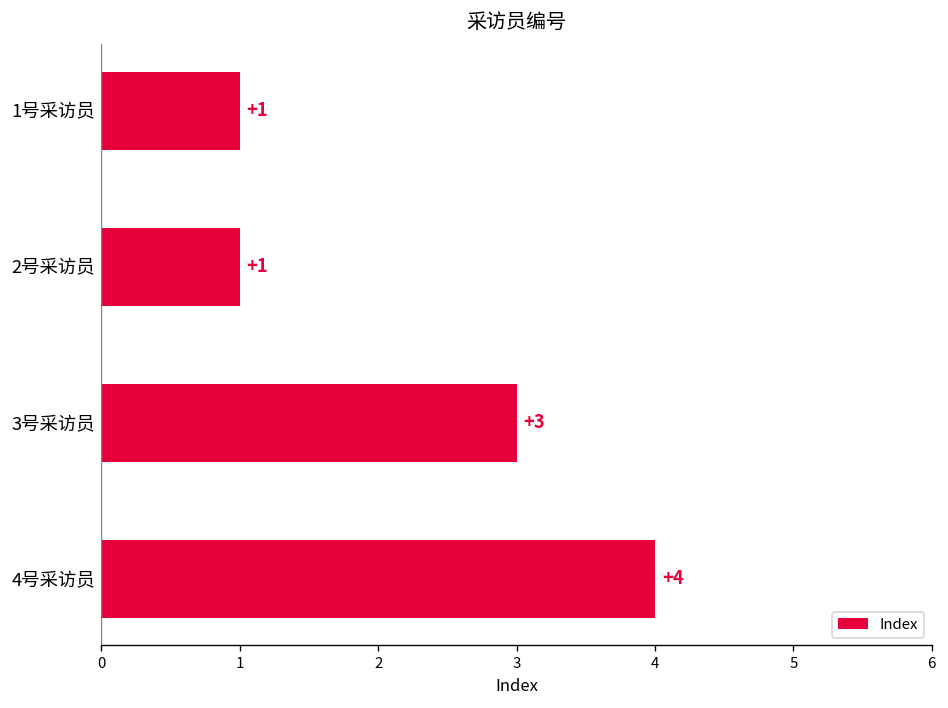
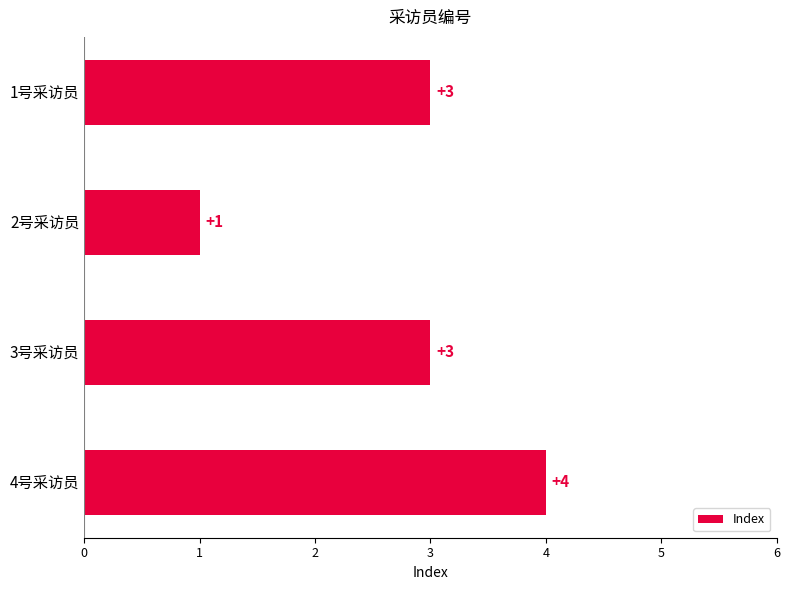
1号采访员: +1 -> +3
